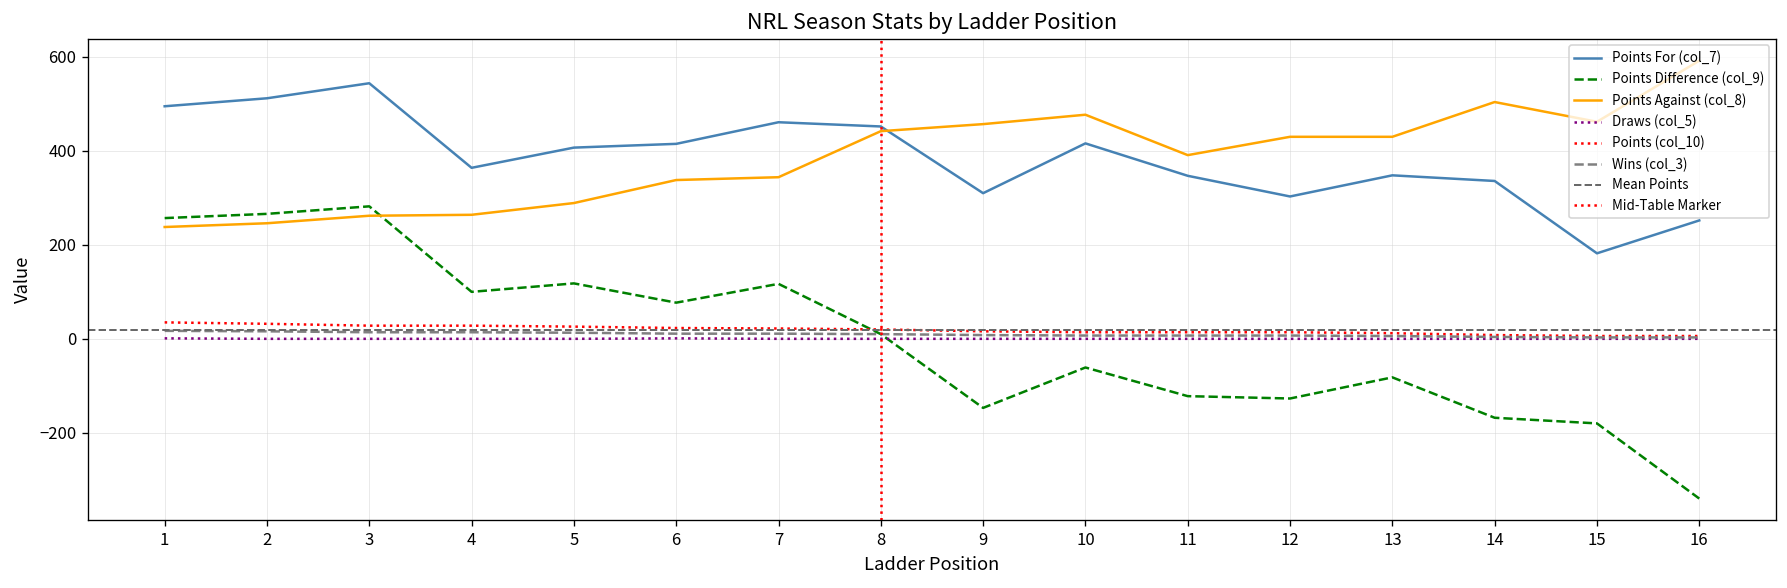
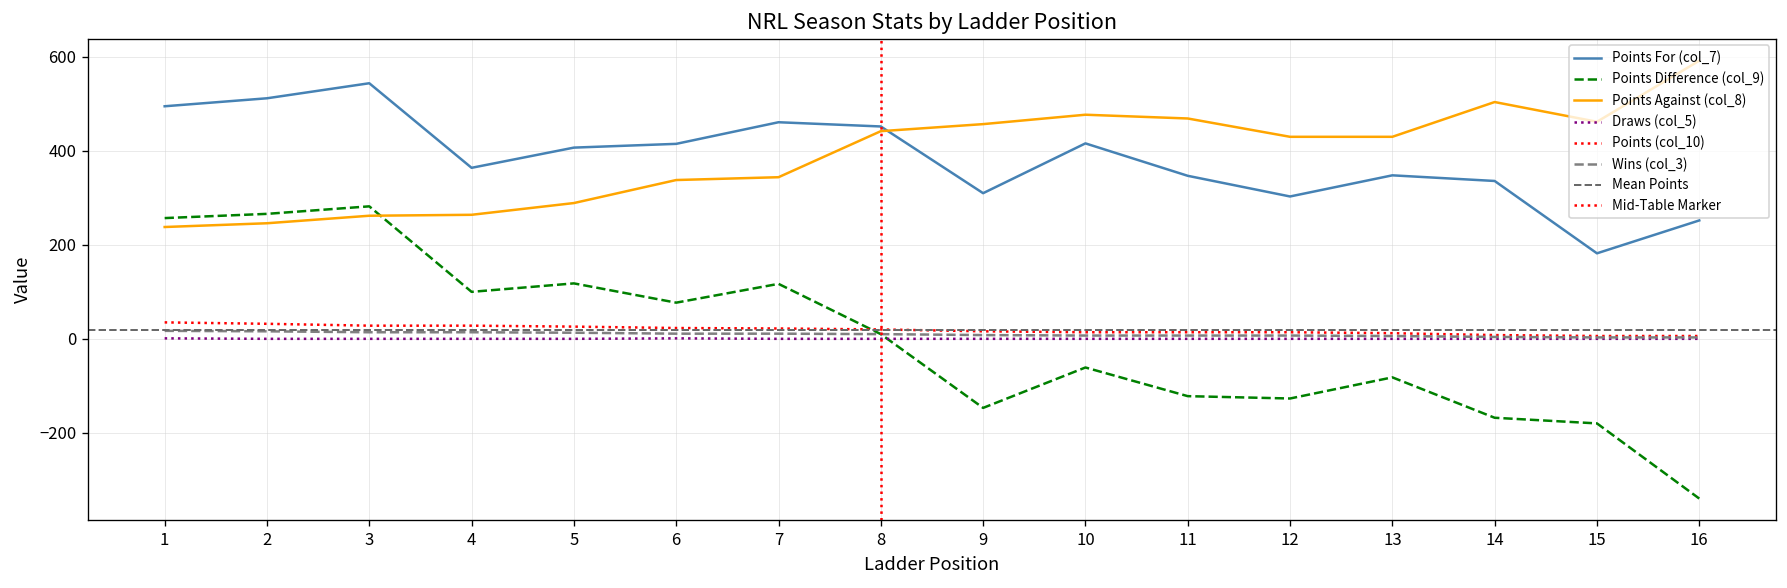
Points Against (col_8), 11: 390 -> 470
